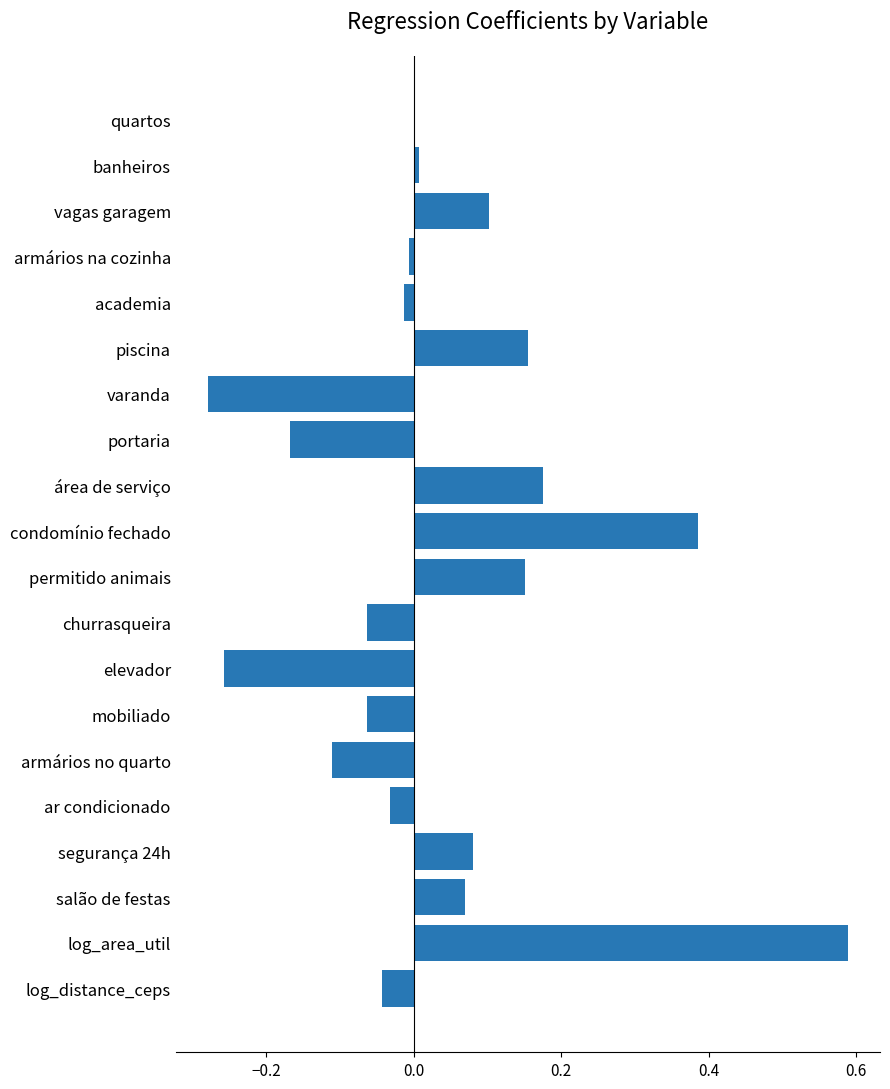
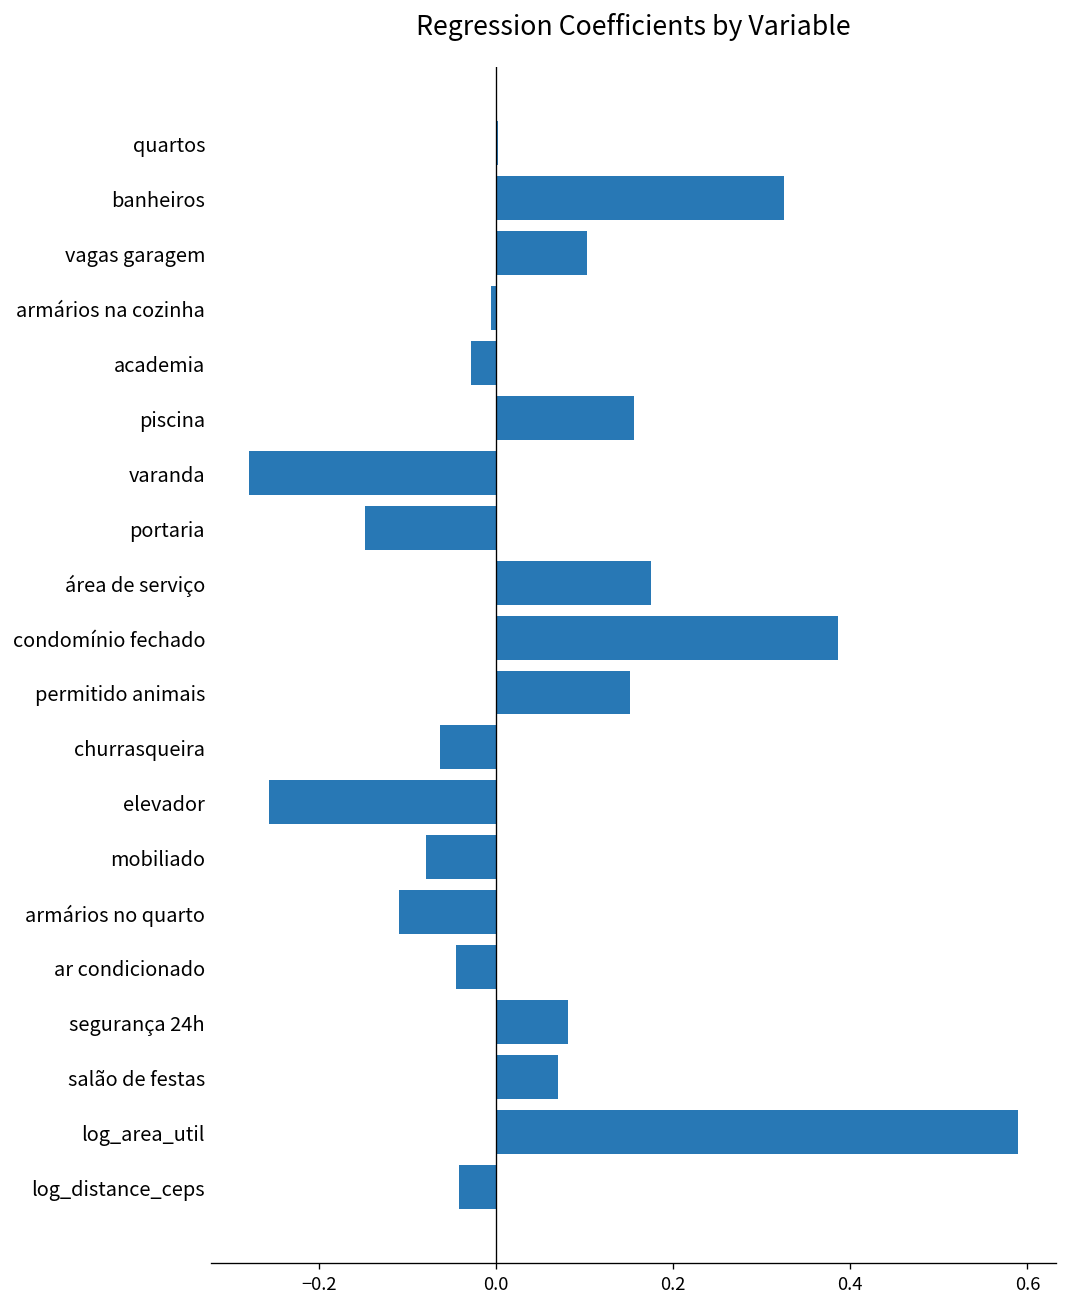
banheiros: 0.01 -> 0.33
academia: -0.01 -> -0.03
portaria: -0.17 -> -0.15
mobiliado: -0.06 -> -0.08
ar condicionado: -0.03 -> -0.05
